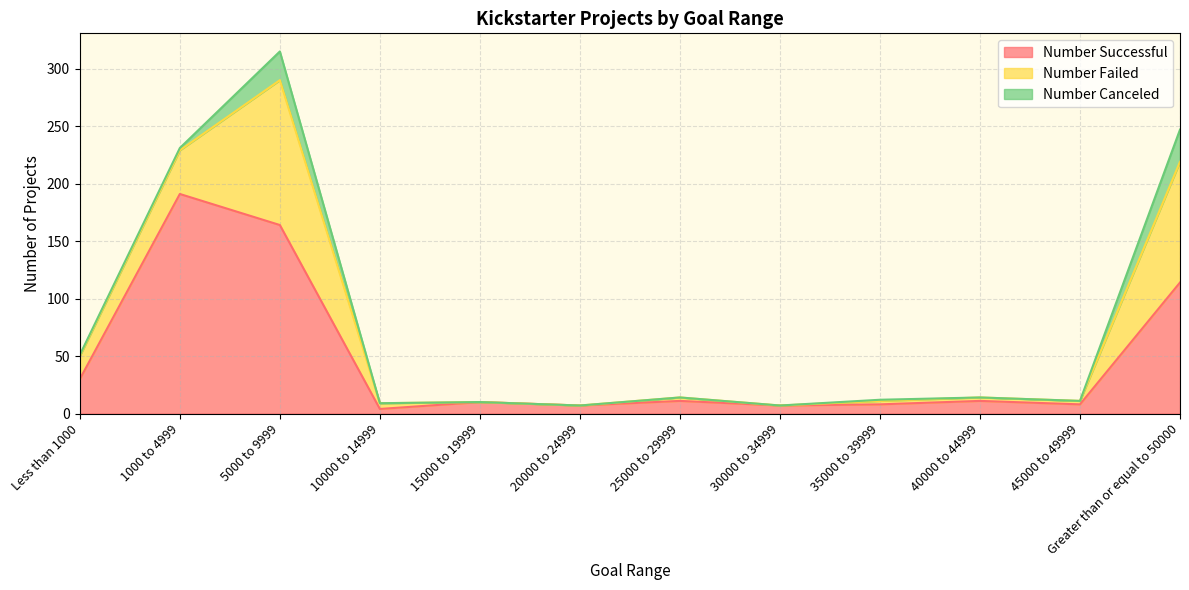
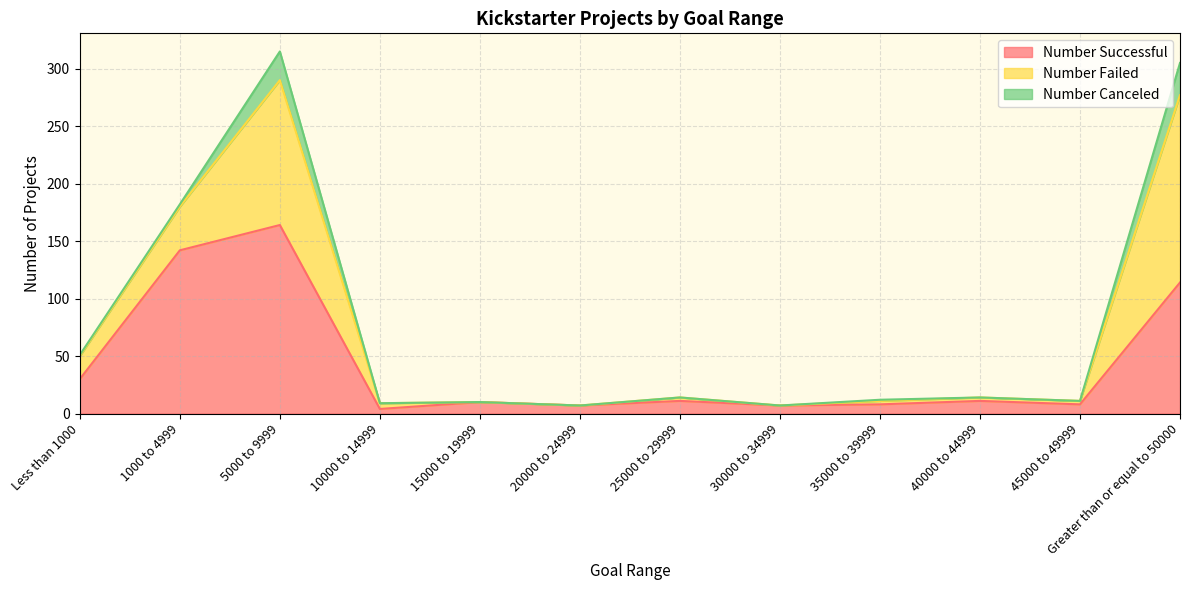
Number Successful, 1000 to 4999: 191 -> 142
Number Failed, Greater than or equal to 50000: 105 -> 163
